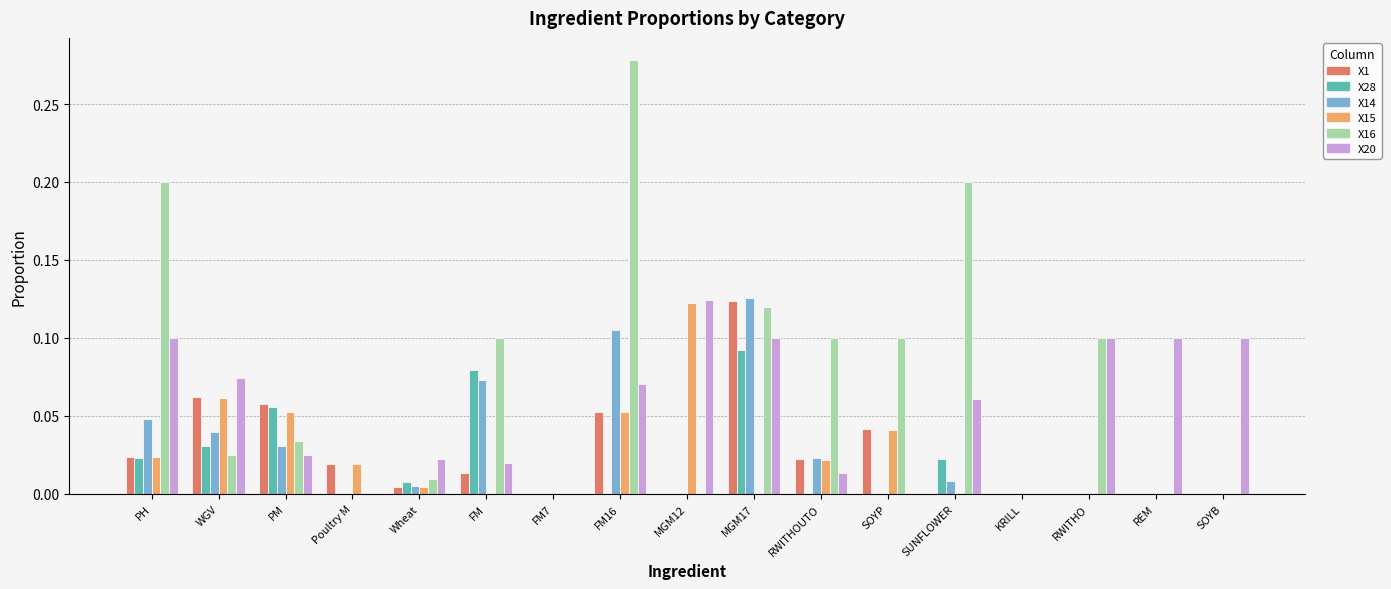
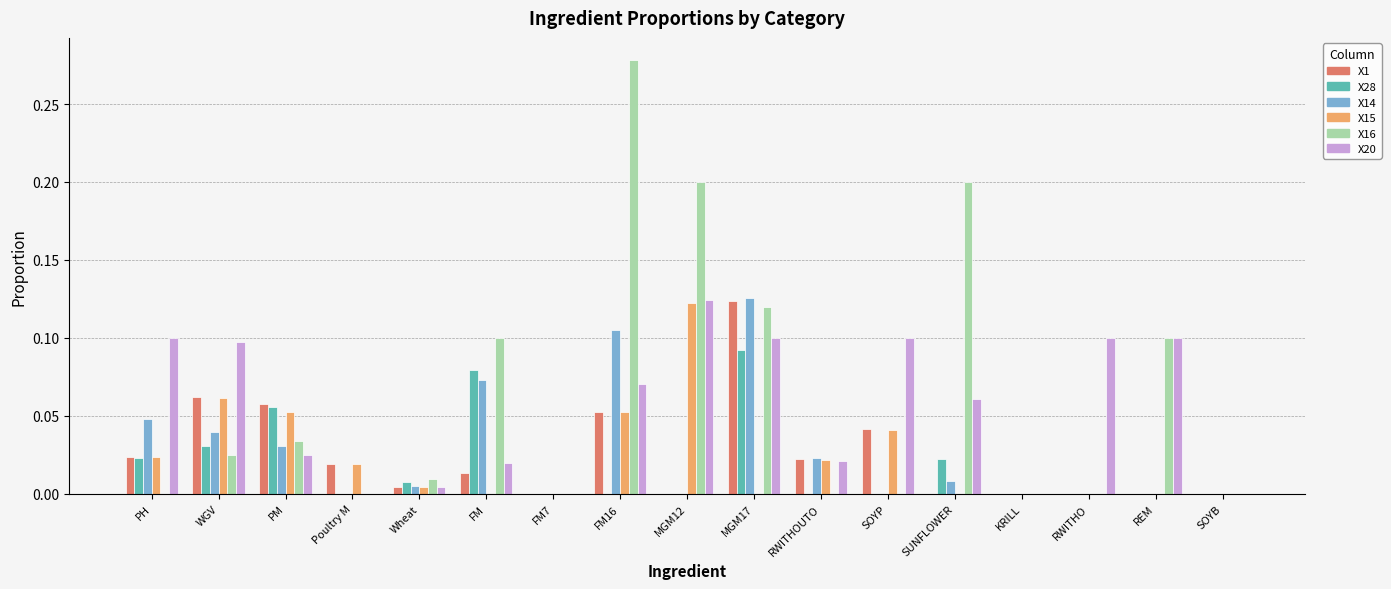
X16, PH: 0.2 -> 0.0
X20, WGV: 0.074 -> 0.097
X20, Wheat: 0.022 -> 0.004
X16, MGM12: 0.0 -> 0.2
X16, RWITHOUTO: 0.1 -> 0.0
X20, RWITHOUTO: 0.013 -> 0.021
X16, SOYP: 0.1 -> 0.0
X20, SOYP: 0.0 -> 0.1
X16, RWITHO: 0.1 -> 0.0
X16, REM: 0.0 -> 0.1
X20, SOYB: 0.1 -> 0.0
